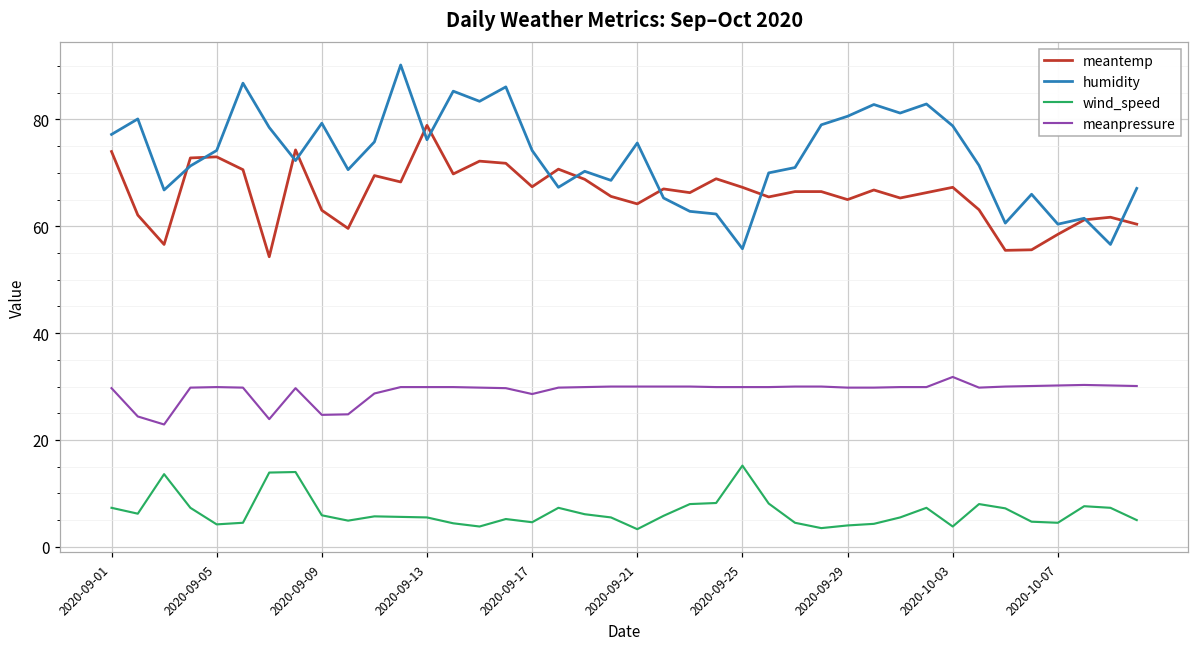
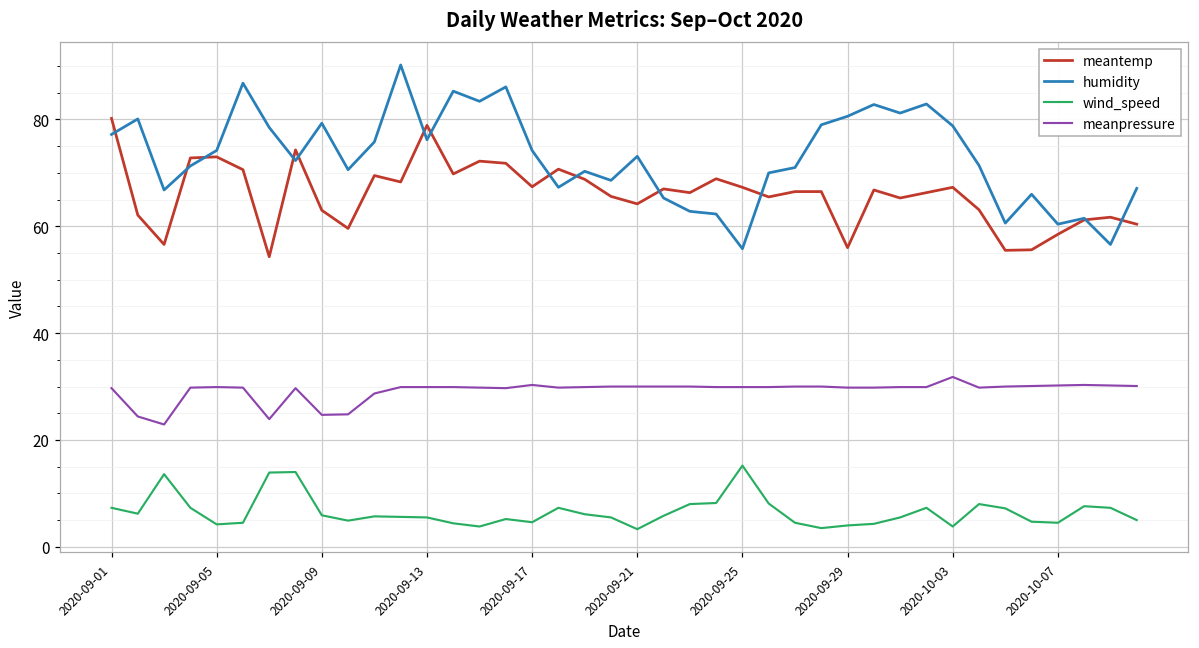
meantemp, 2020-09-01: 74 -> 80
meanpressure, 2020-09-17: 29 -> 30
humidity, 2020-09-21: 76 -> 73
meantemp, 2020-09-29: 65 -> 56
